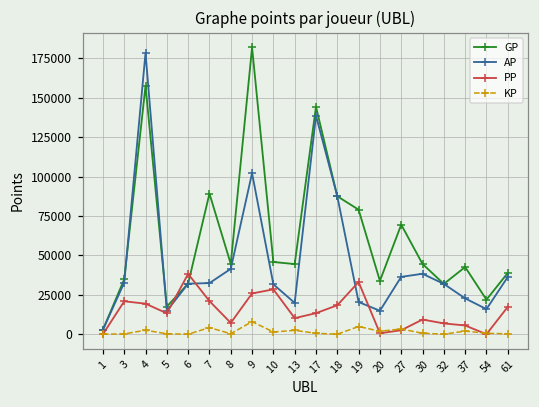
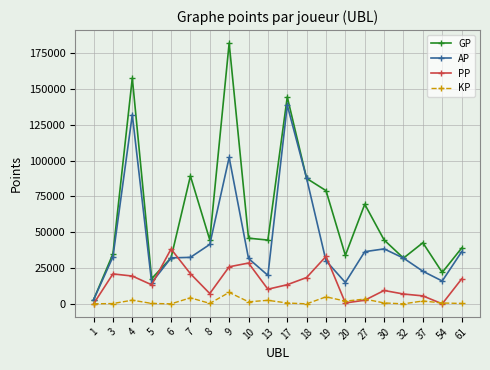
AP, 4: 178000 -> 132000
AP, 19: 20000 -> 30000
